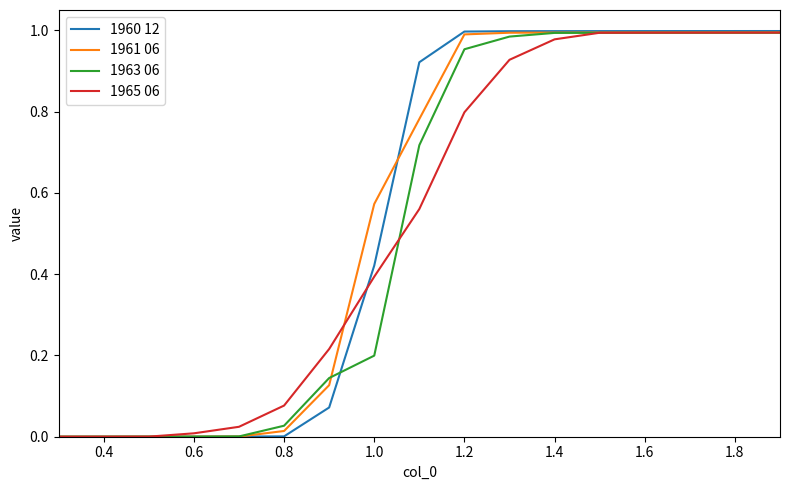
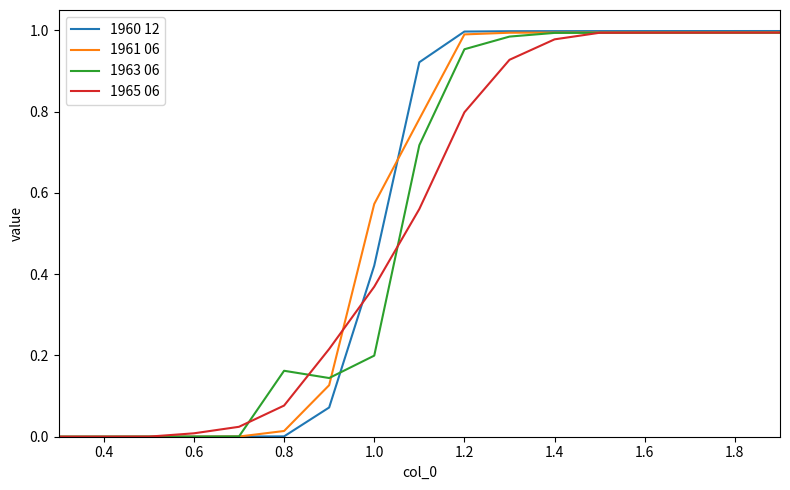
1963 06, 0.8: 0.03 -> 0.16
1965 06, 1.0: 0.39 -> 0.37
